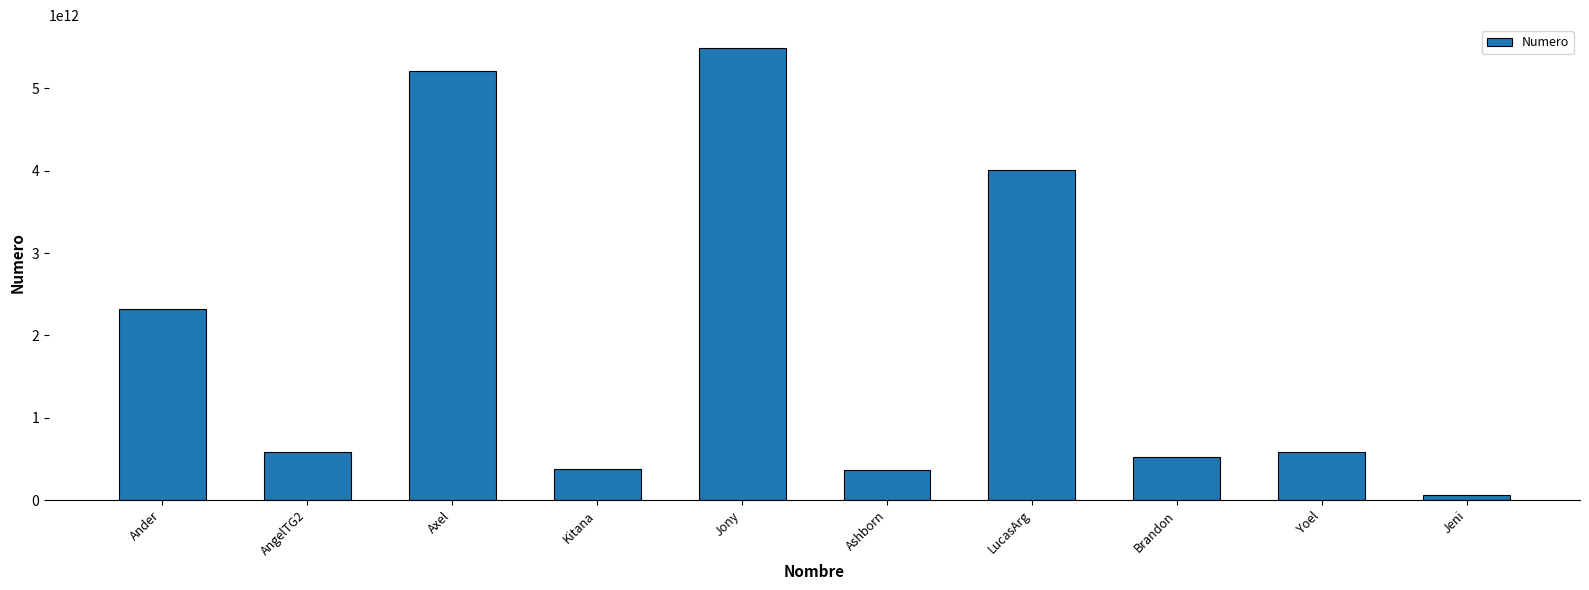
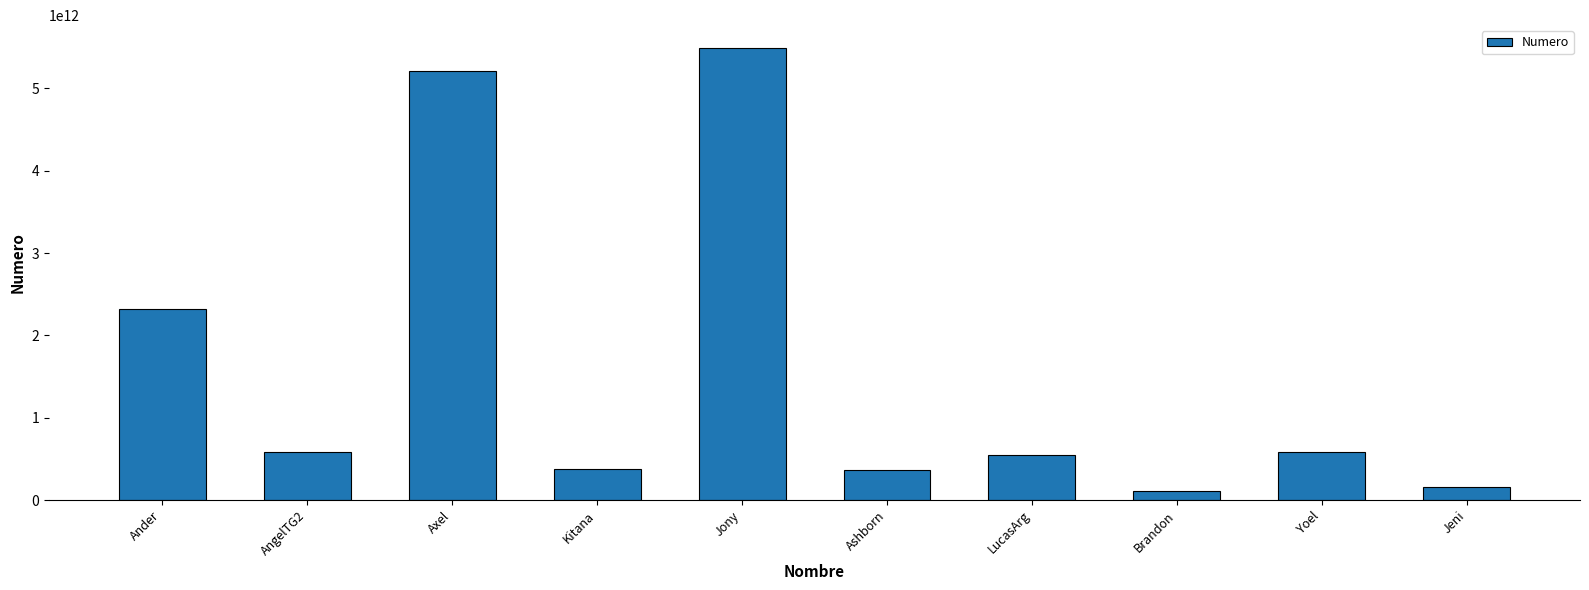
LucasArg: 4000000000000 -> 500000000000
Brandon: 500000000000 -> 100000000000
Jeni: 100000000000 -> 200000000000
